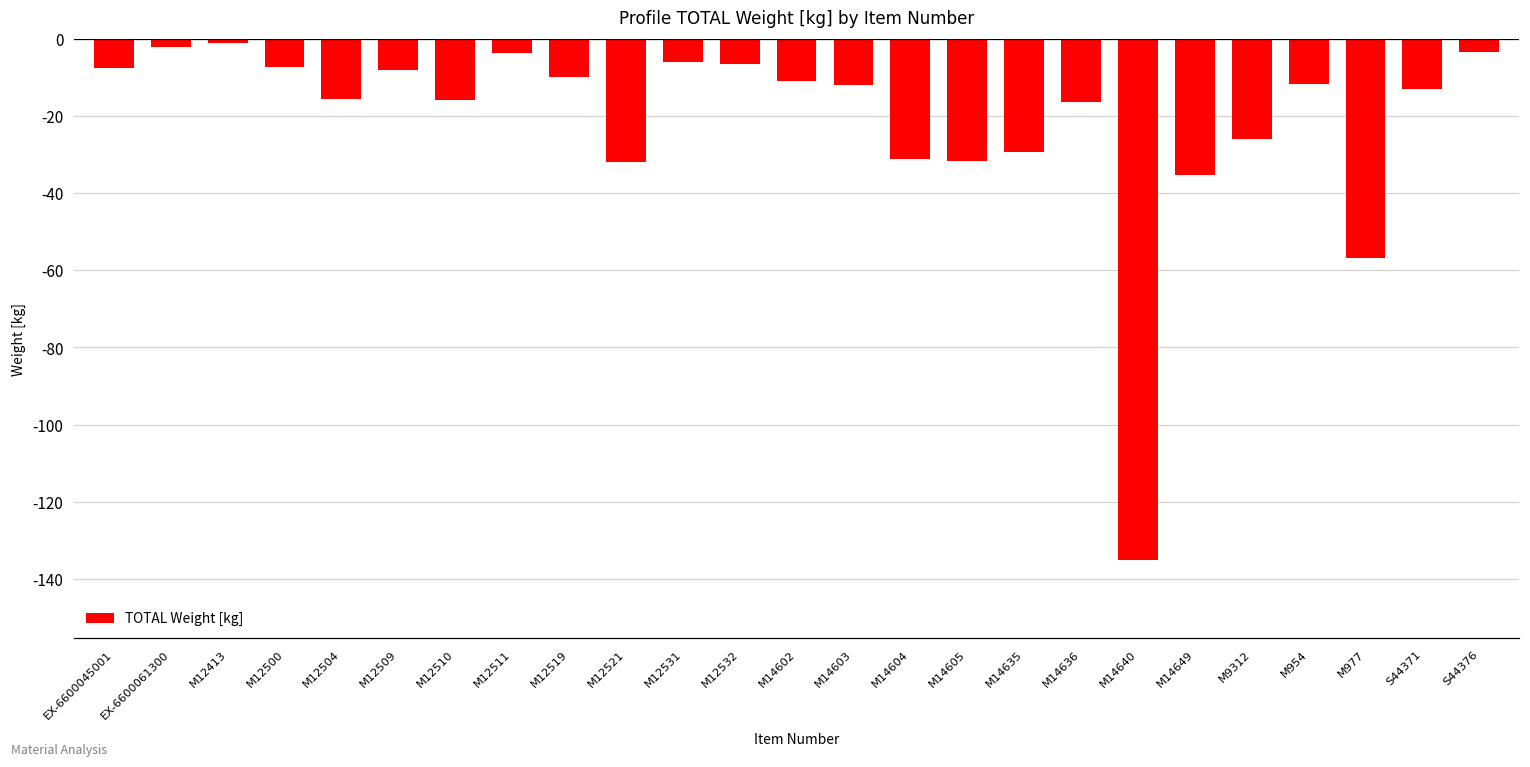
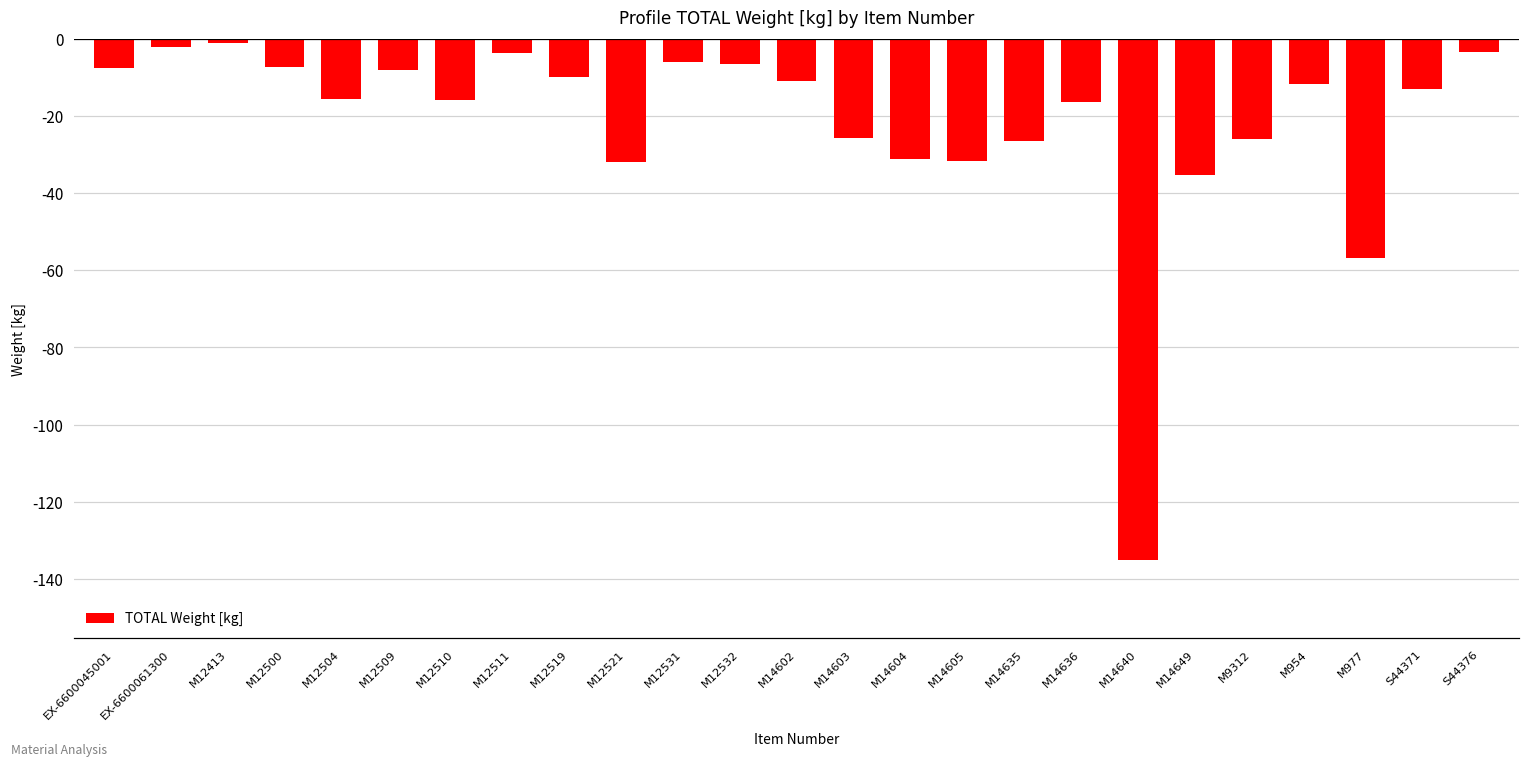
M14603: -12 -> -26
M14635: -29 -> -27
